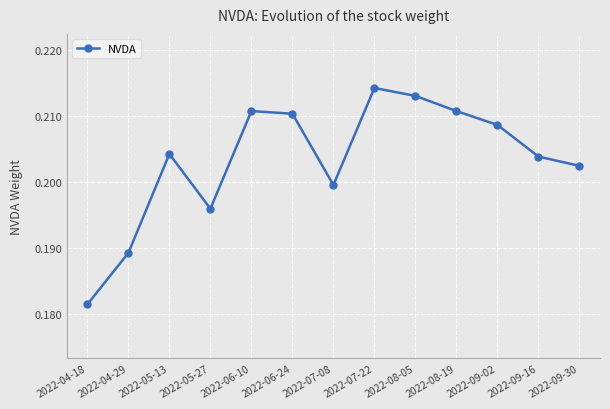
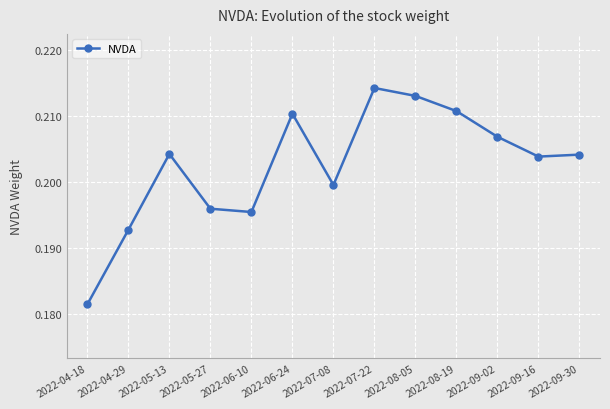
2022-04-29: 0.189 -> 0.193
2022-06-10: 0.211 -> 0.196
2022-09-02: 0.209 -> 0.207
2022-09-30: 0.203 -> 0.204
